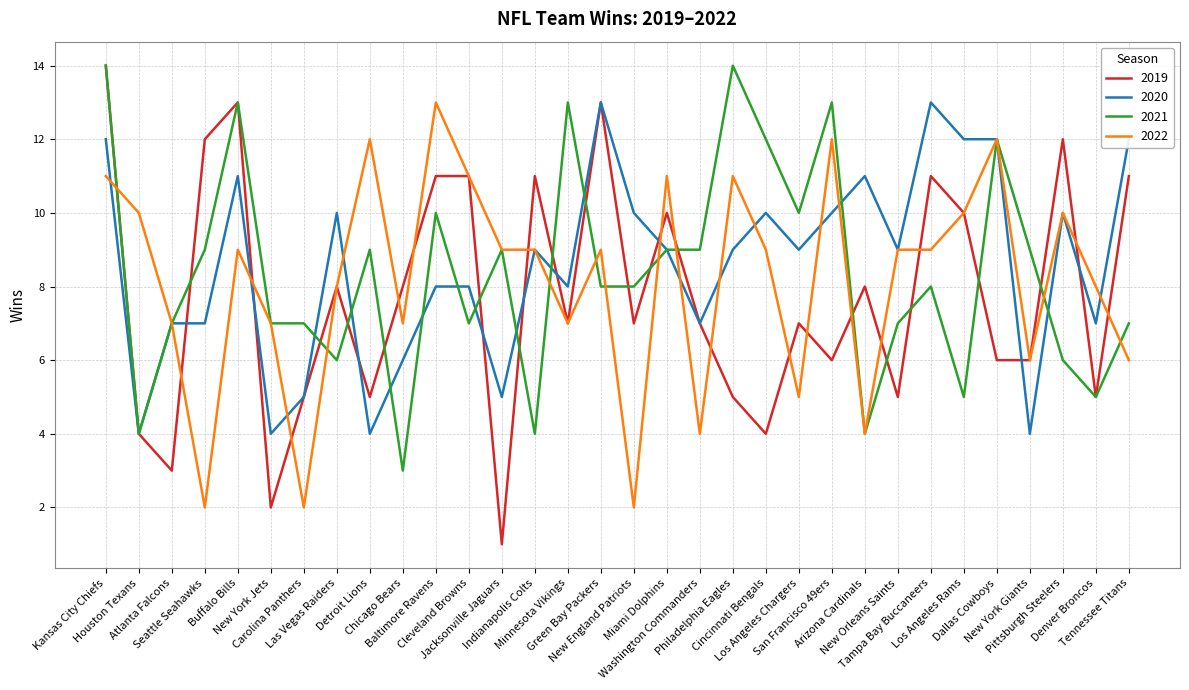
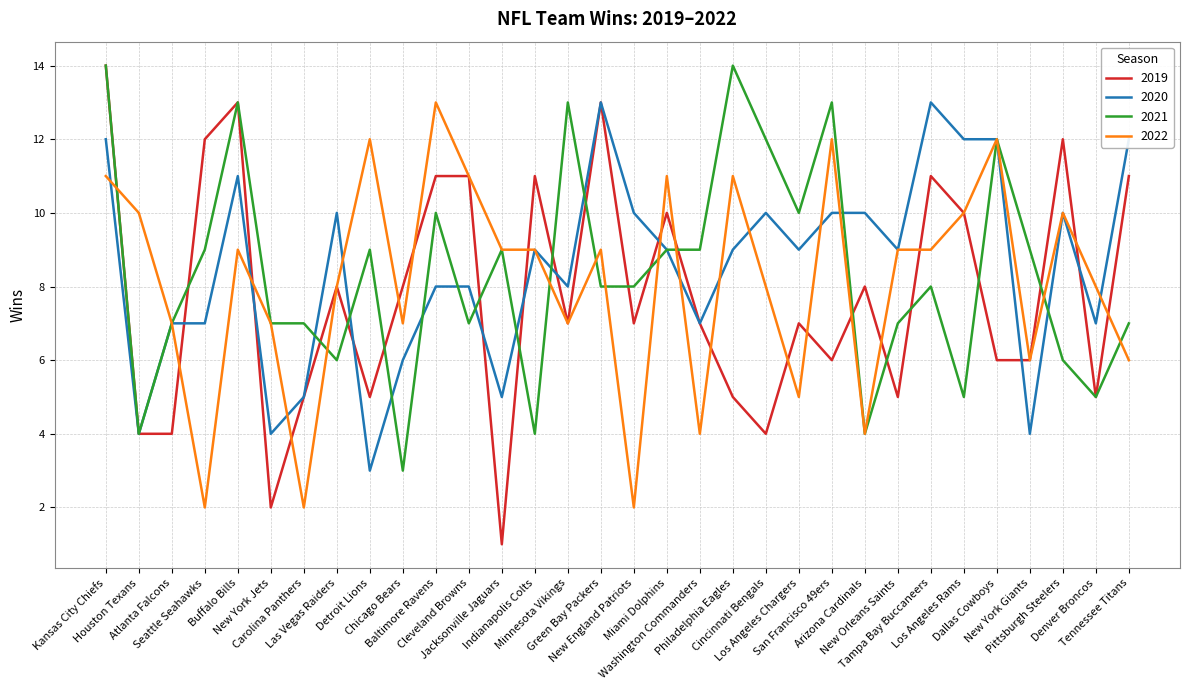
2019, Atlanta Falcons: 3 -> 4
2020, Detroit Lions: 4 -> 3
2022, Cincinnati Bengals: 9 -> 8
2020, Arizona Cardinals: 11 -> 10
